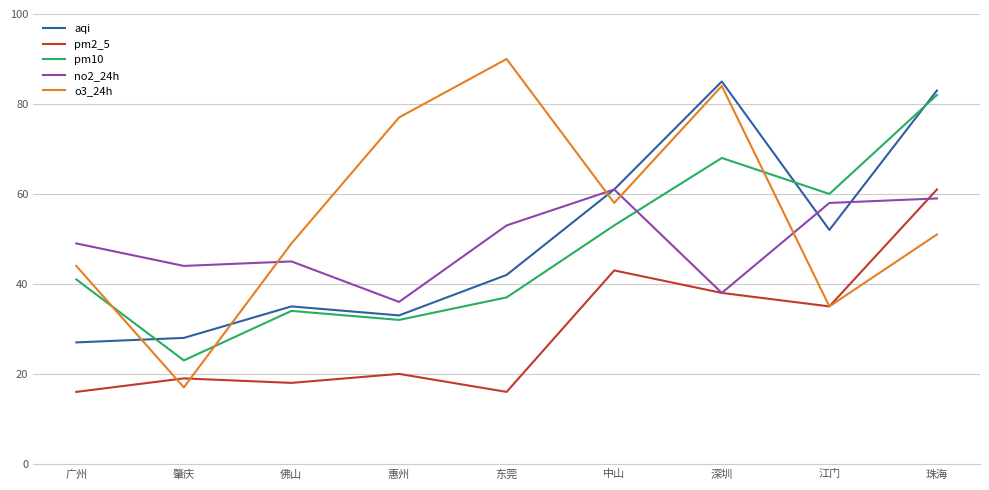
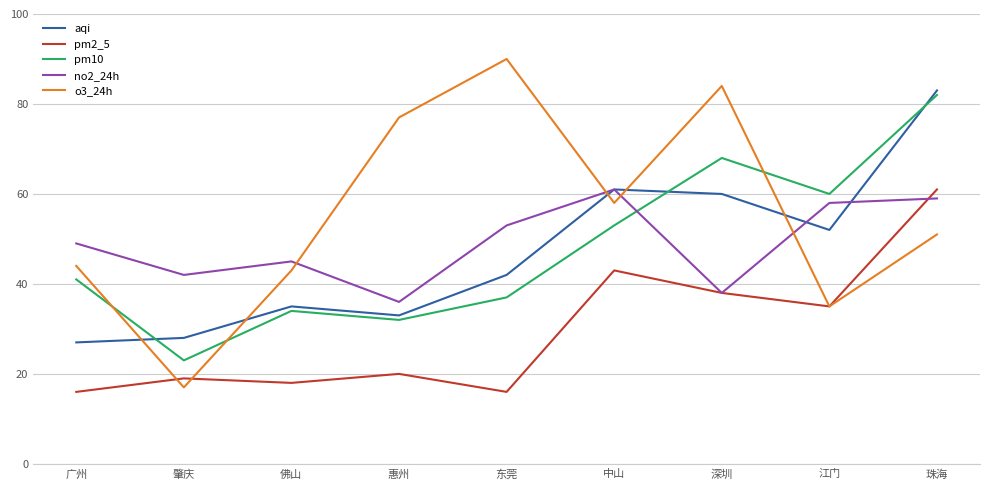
no2_24h, 肇庆: 44 -> 42
o3_24h, 佛山: 49 -> 43
aqi, 深圳: 85 -> 60
